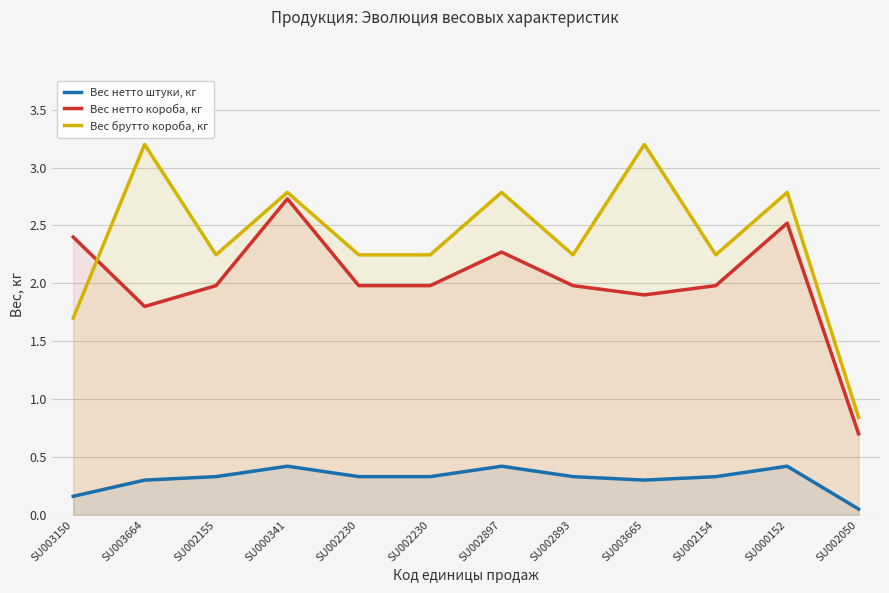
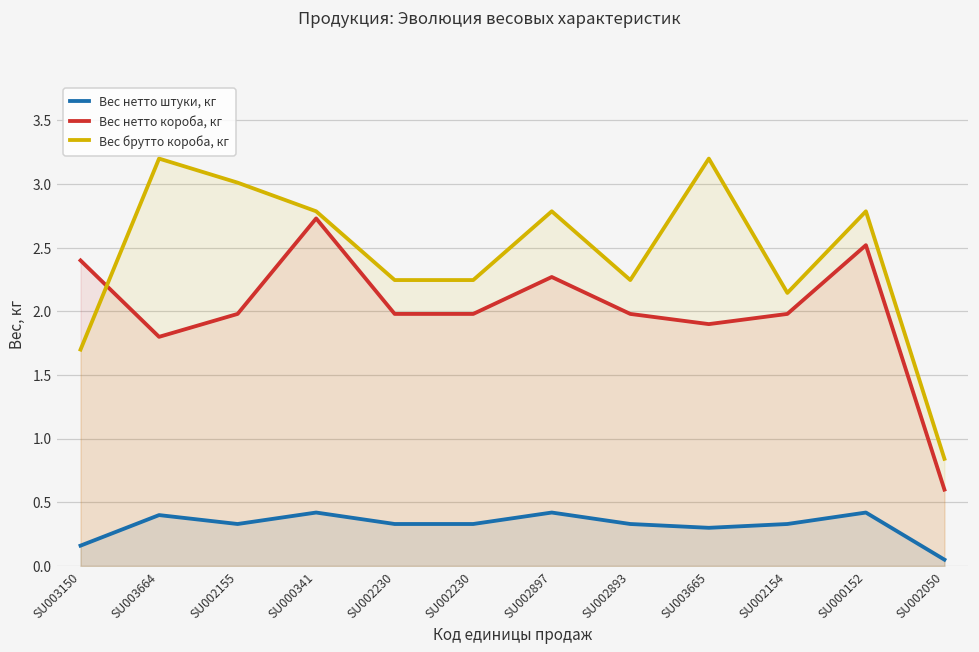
Вес нетто штуки, кг, SU003664: 0.3 -> 0.4
Вес брутто короба, кг, SU002155: 2.25 -> 3.01
Вес брутто короба, кг, SU002154: 2.25 -> 2.15
Вес нетто короба, кг, SU002050: 0.7 -> 0.6
